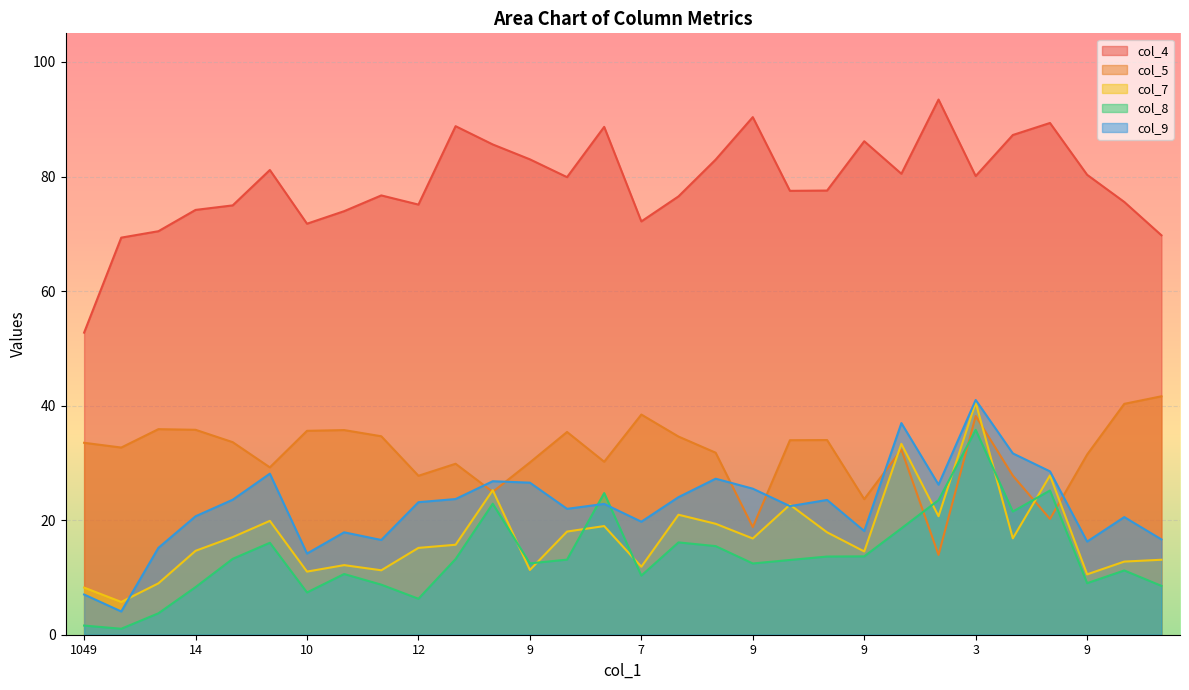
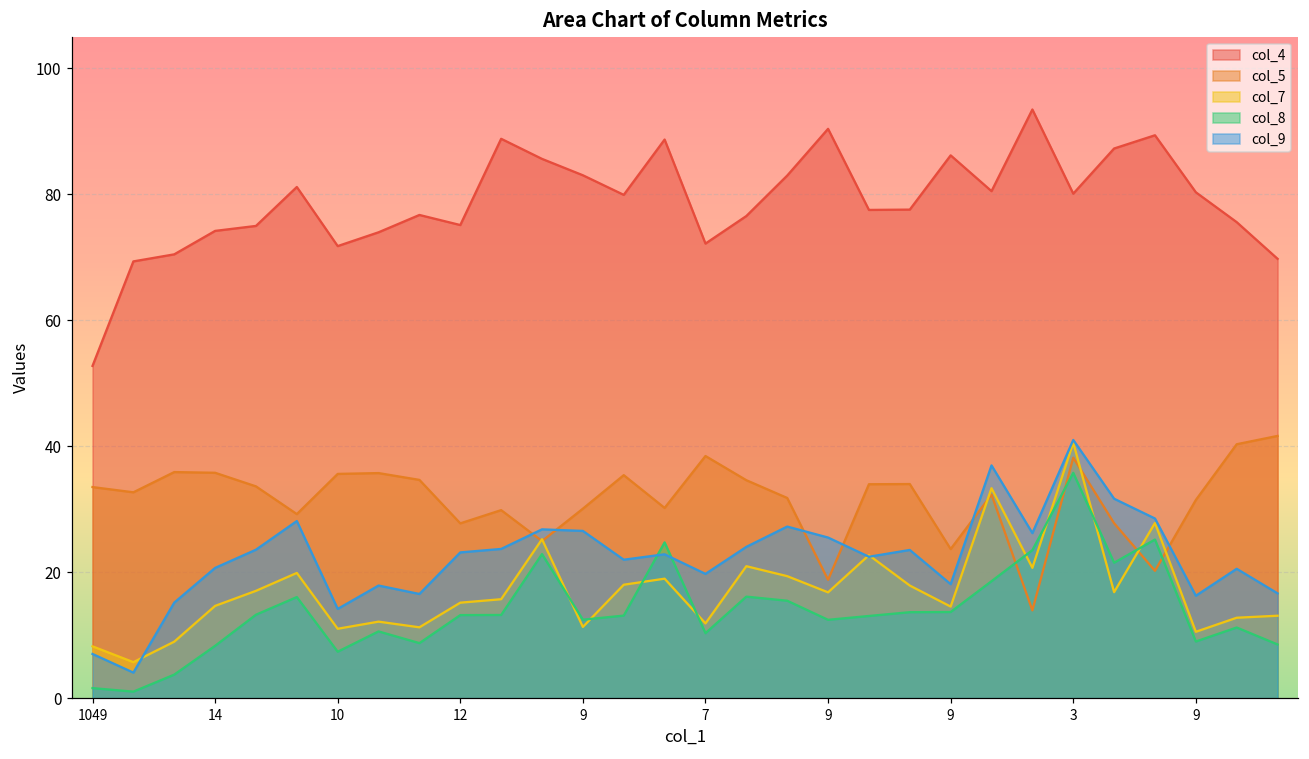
col_8, 12: 6 -> 13
